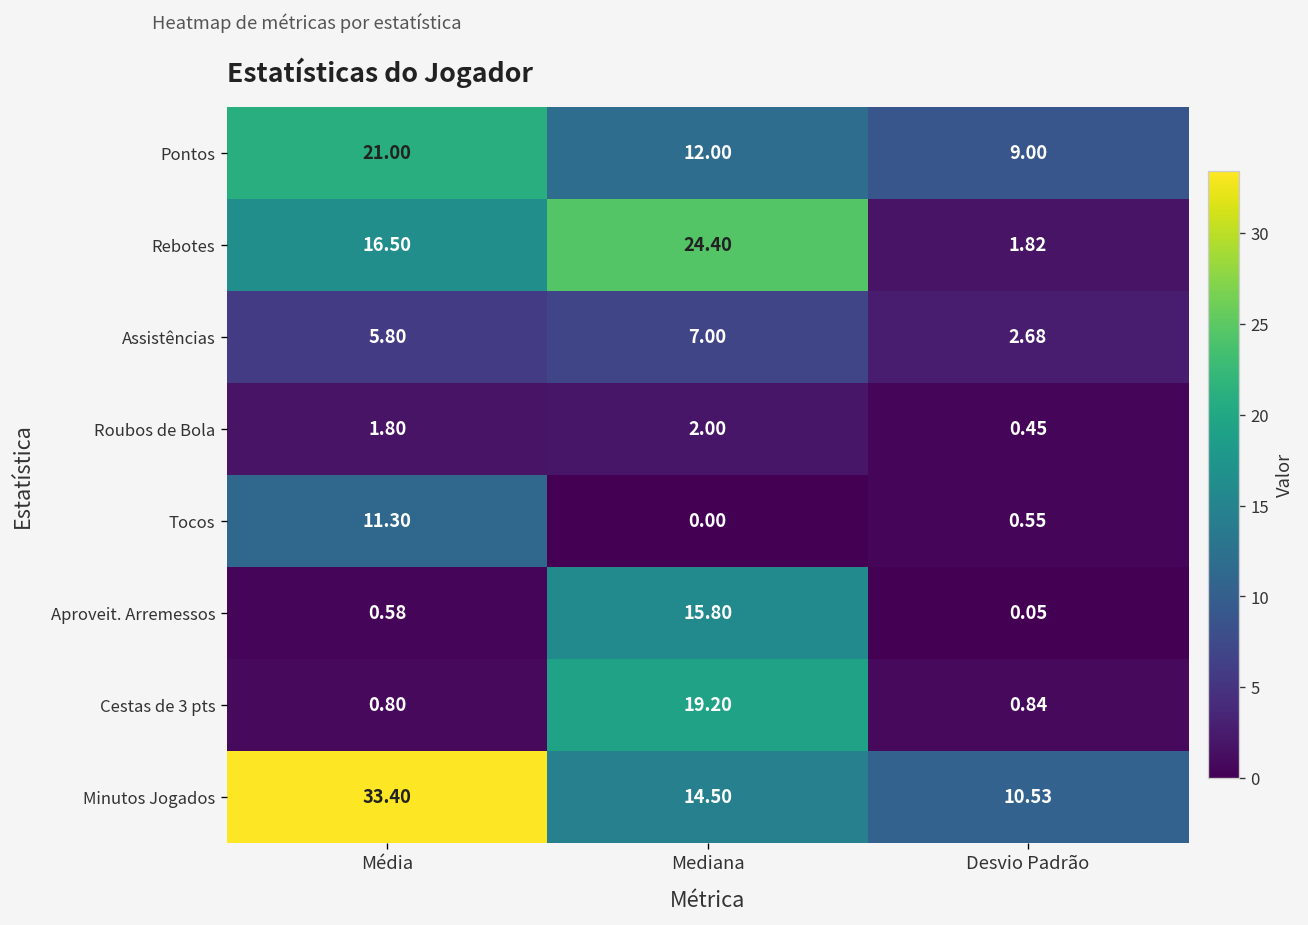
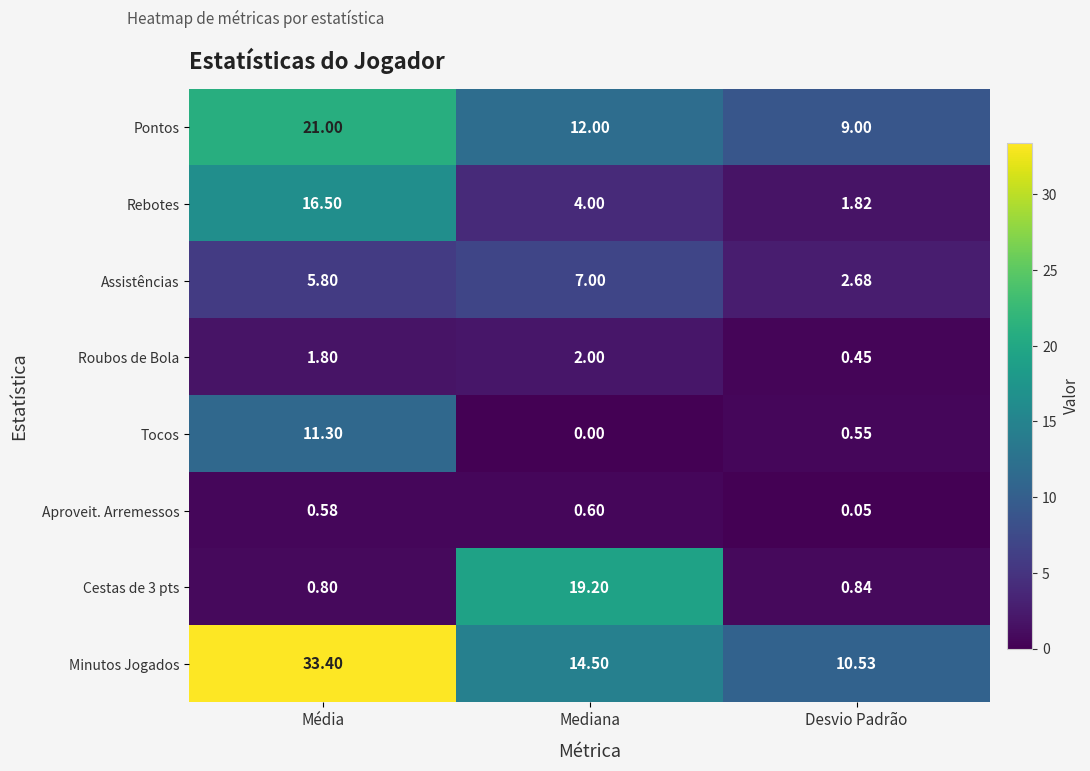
Rebotes, Mediana: 24.40 -> 4.00
Aproveit. Arremessos, Mediana: 15.80 -> 0.60
